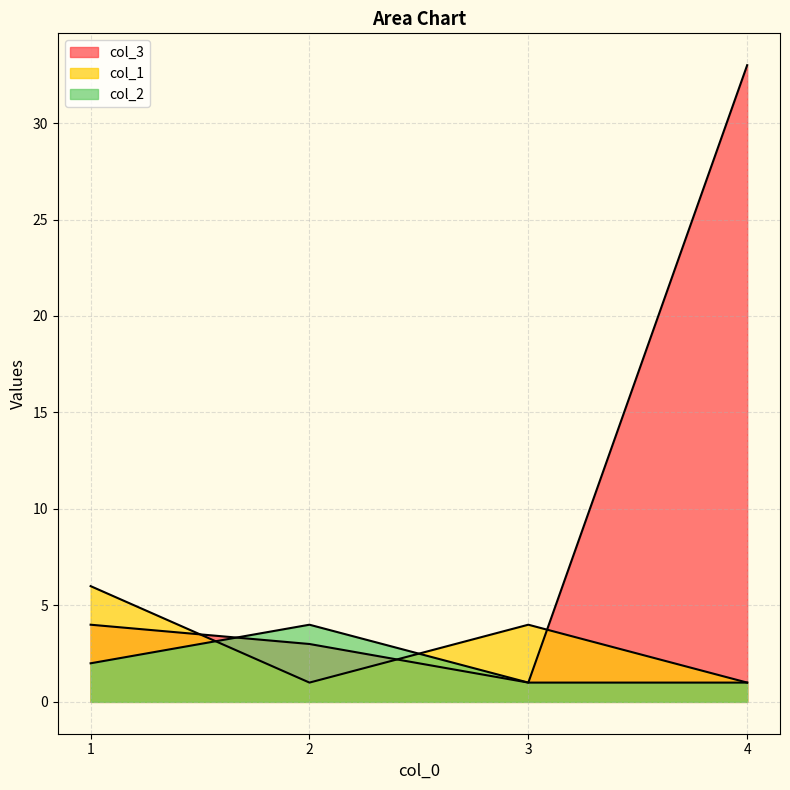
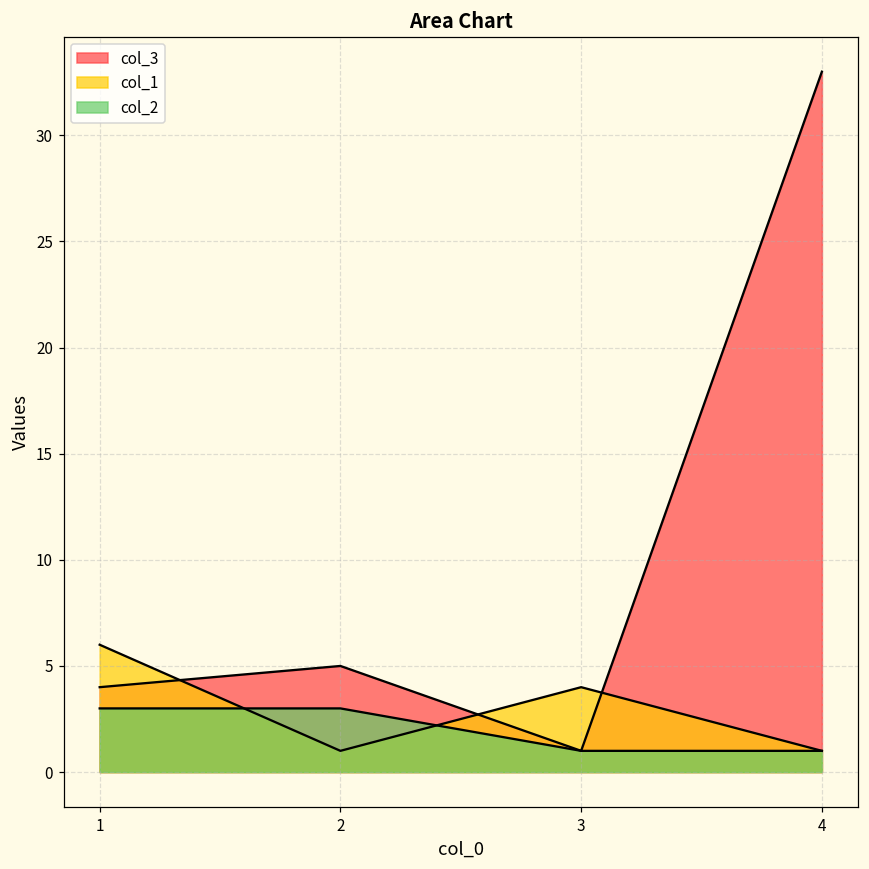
col_2, 1: 2 -> 3
col_3, 2: 3 -> 5
col_2, 2: 4 -> 3
